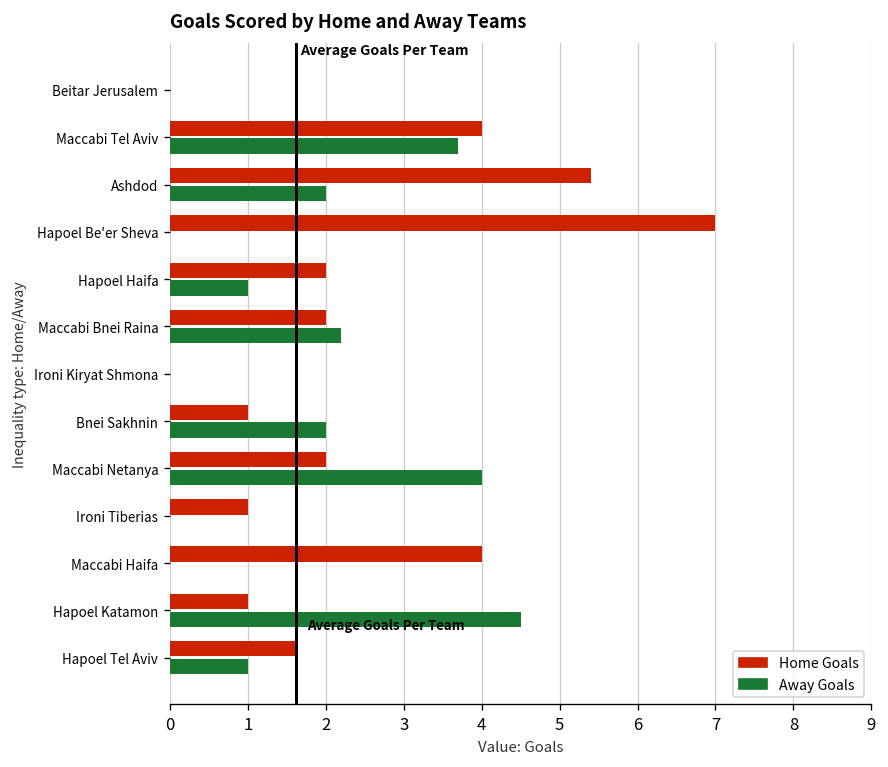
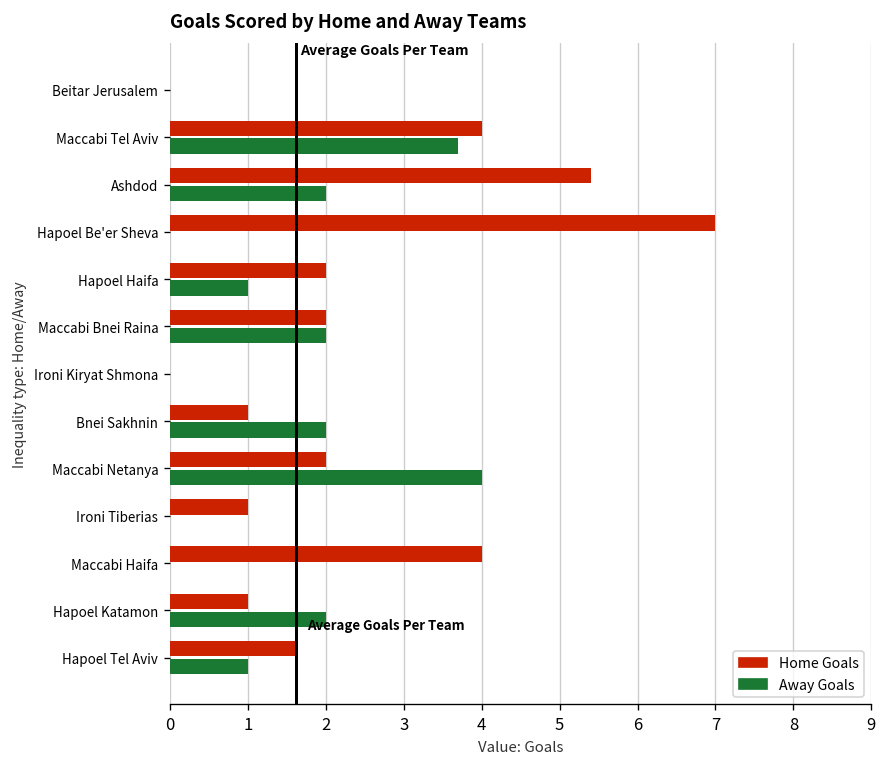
Away Goals, Maccabi Bnei Raina: 2.2 -> 2.0
Away Goals, Hapoel Katamon: 4.5 -> 2.0
